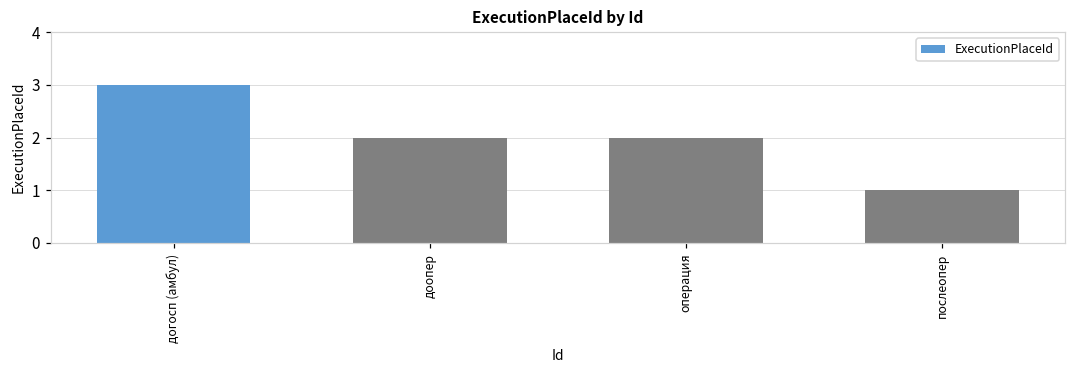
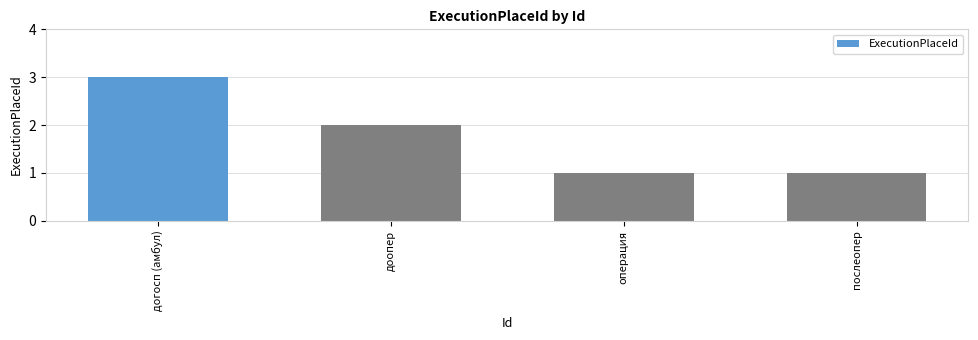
операция: 2 -> 1
